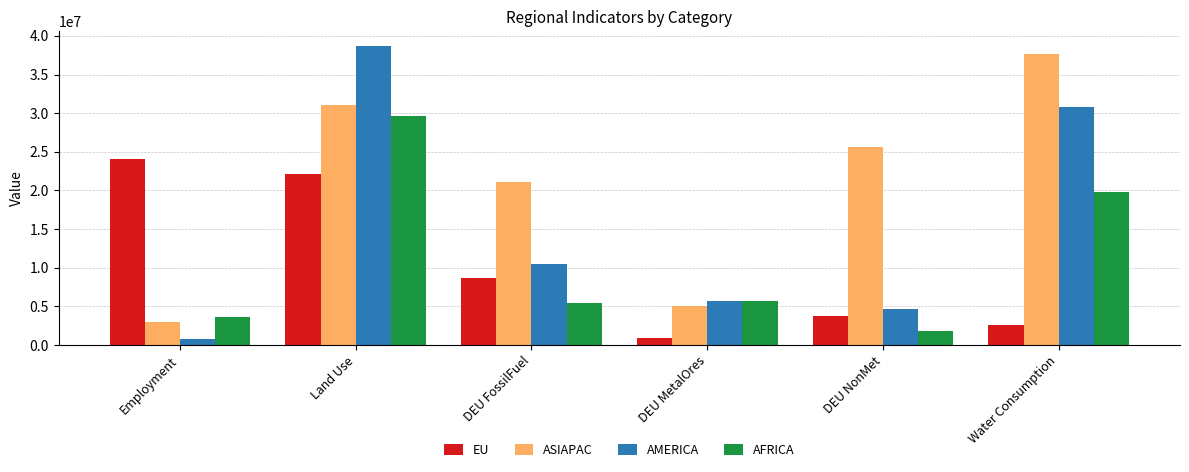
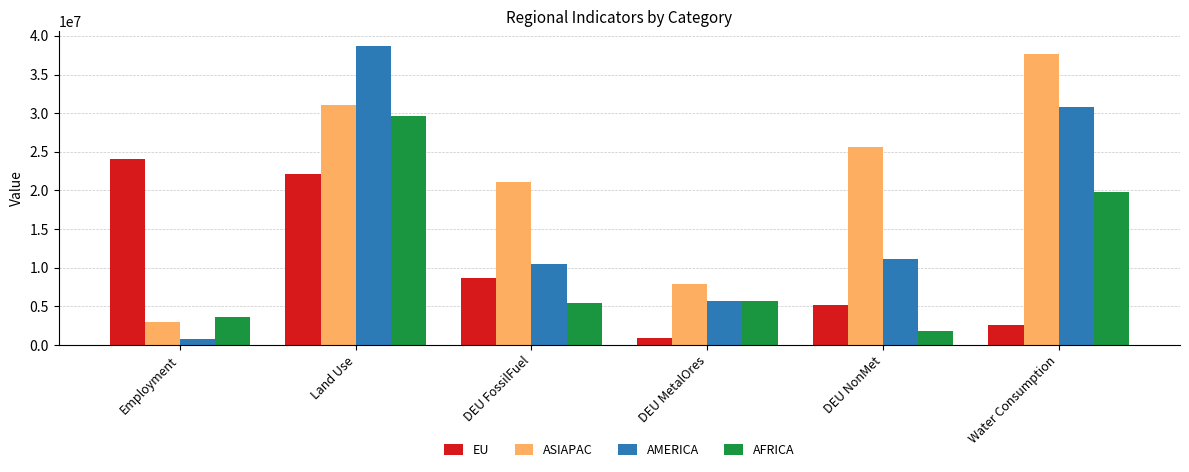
ASIAPAC, DEU MetalOres: 5000000 -> 8000000
EU, DEU NonMet: 4000000 -> 5000000
AMERICA, DEU NonMet: 5000000 -> 11000000
